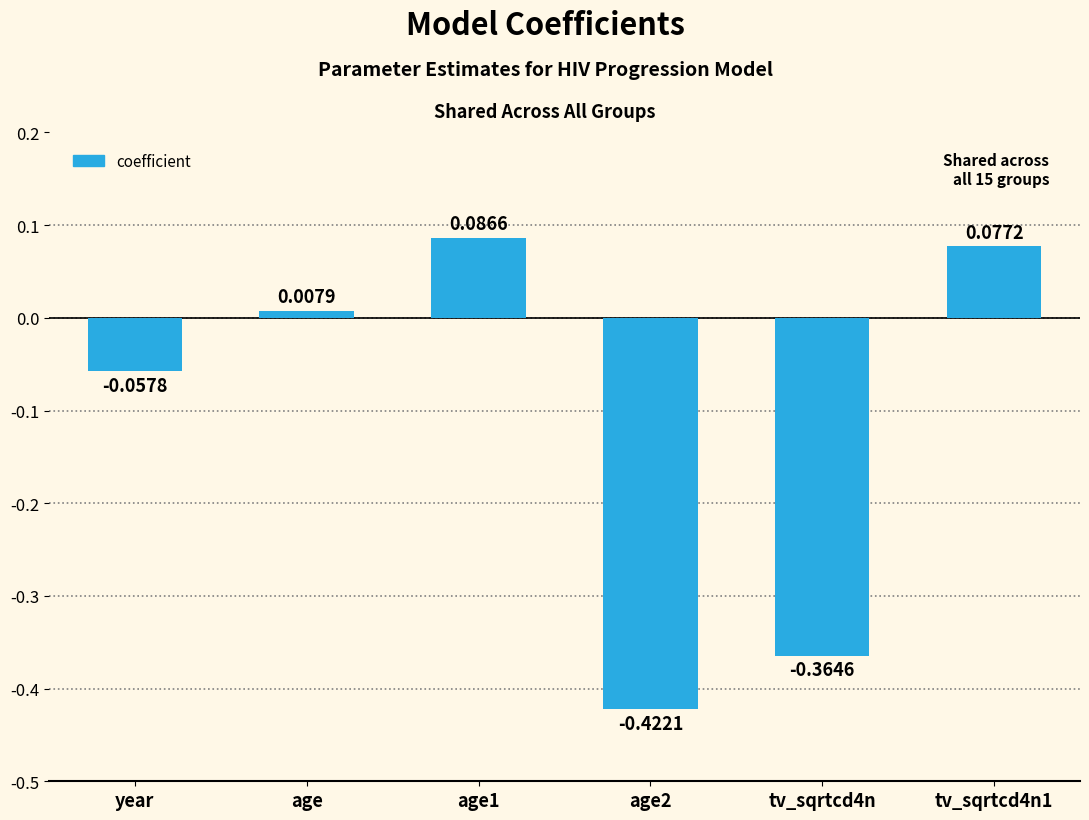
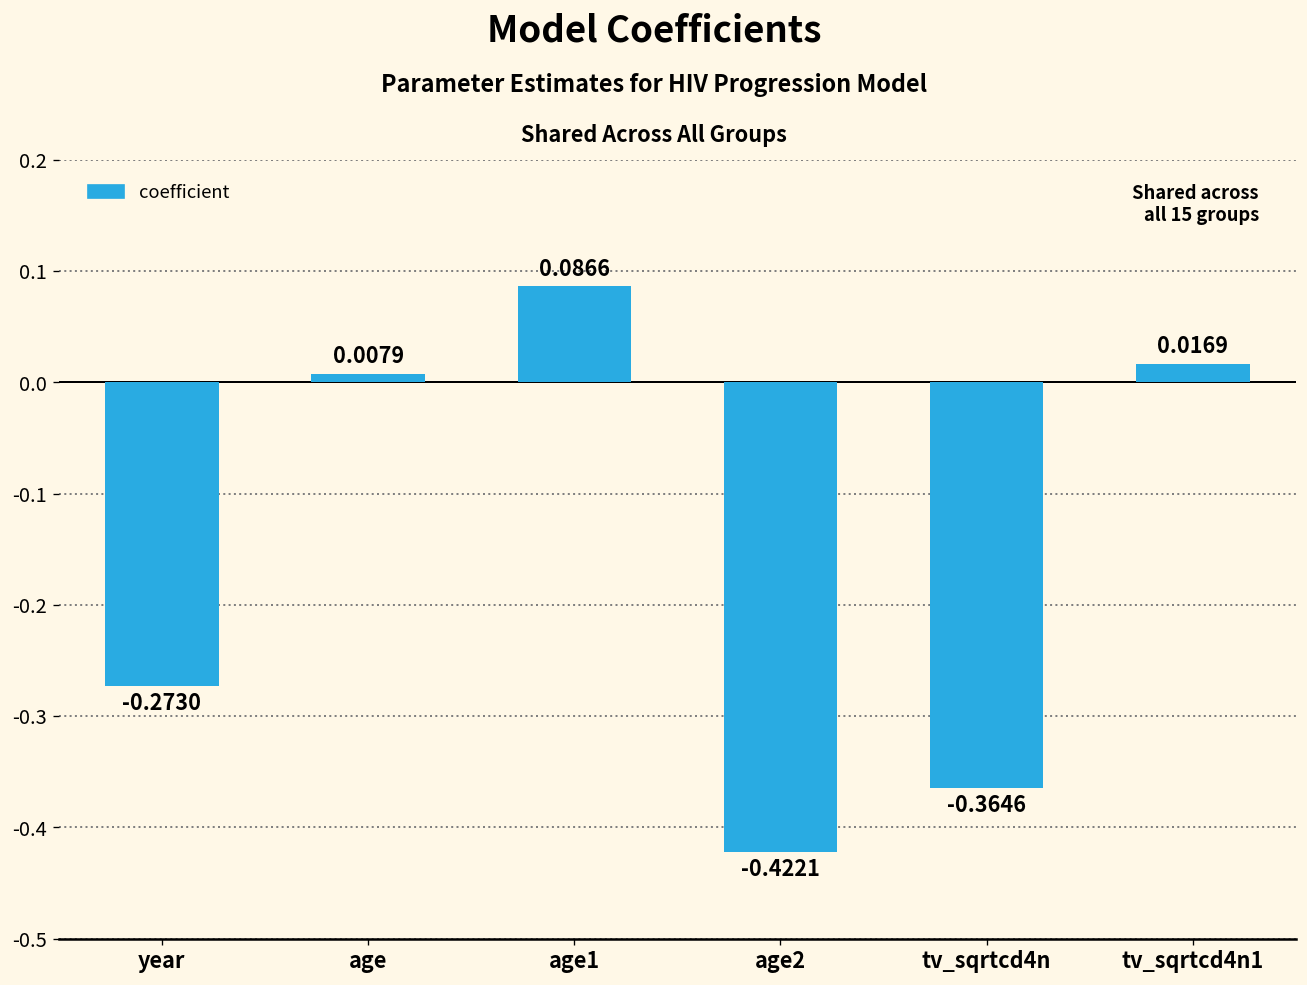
year: -0.0578 -> -0.2730
tv_sqrtcd4n1: 0.0772 -> 0.0169
